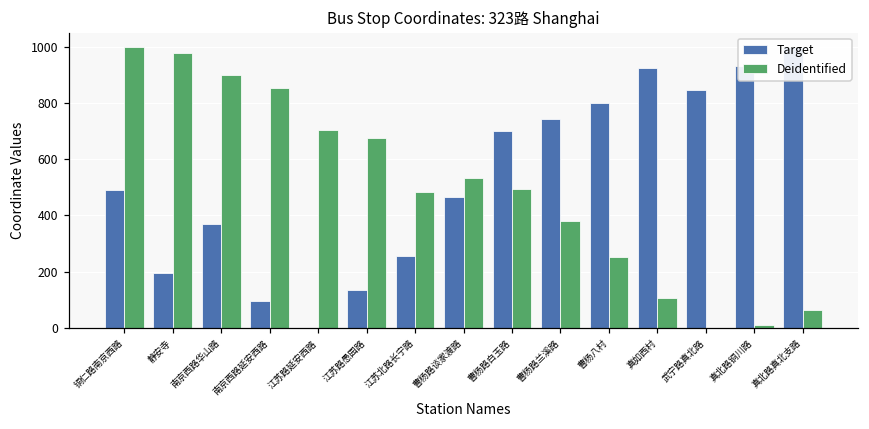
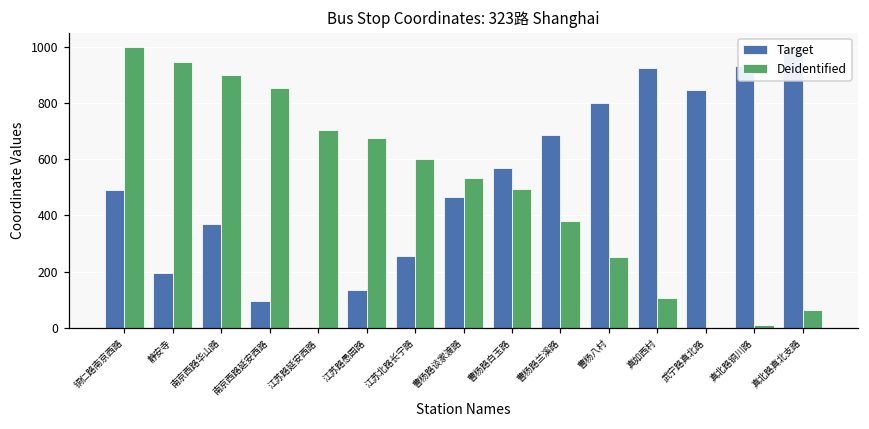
Deidentified, 静安寺: 980 -> 950
Deidentified, 江苏北路长宁路: 480 -> 600
Target, 曹杨路白玉路: 700 -> 570
Target, 曹杨路兰溪路: 740 -> 690
